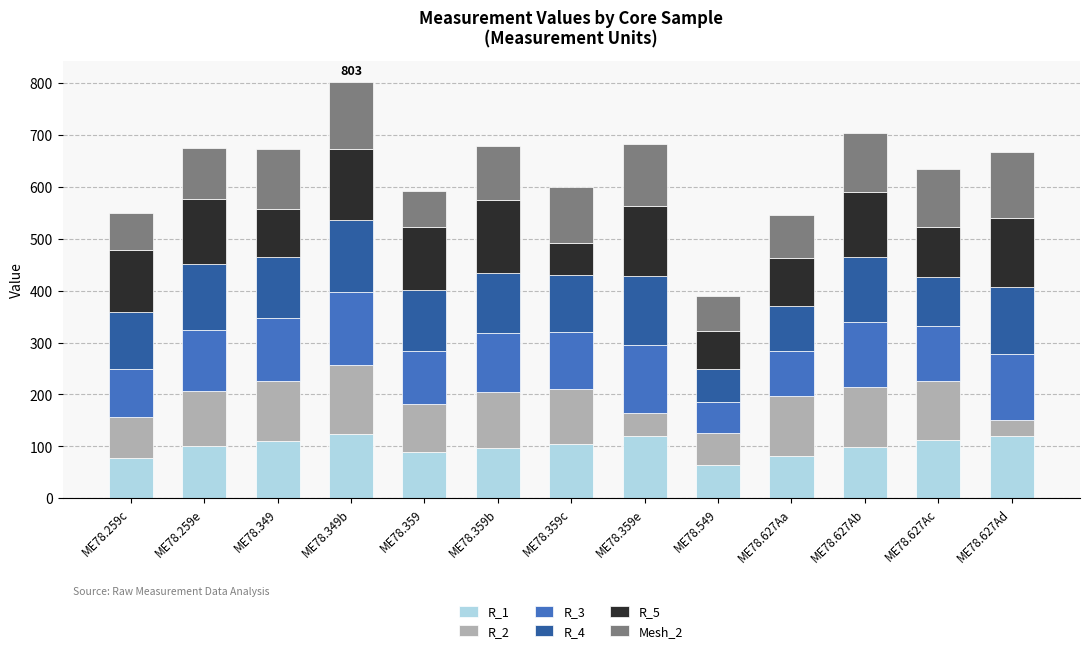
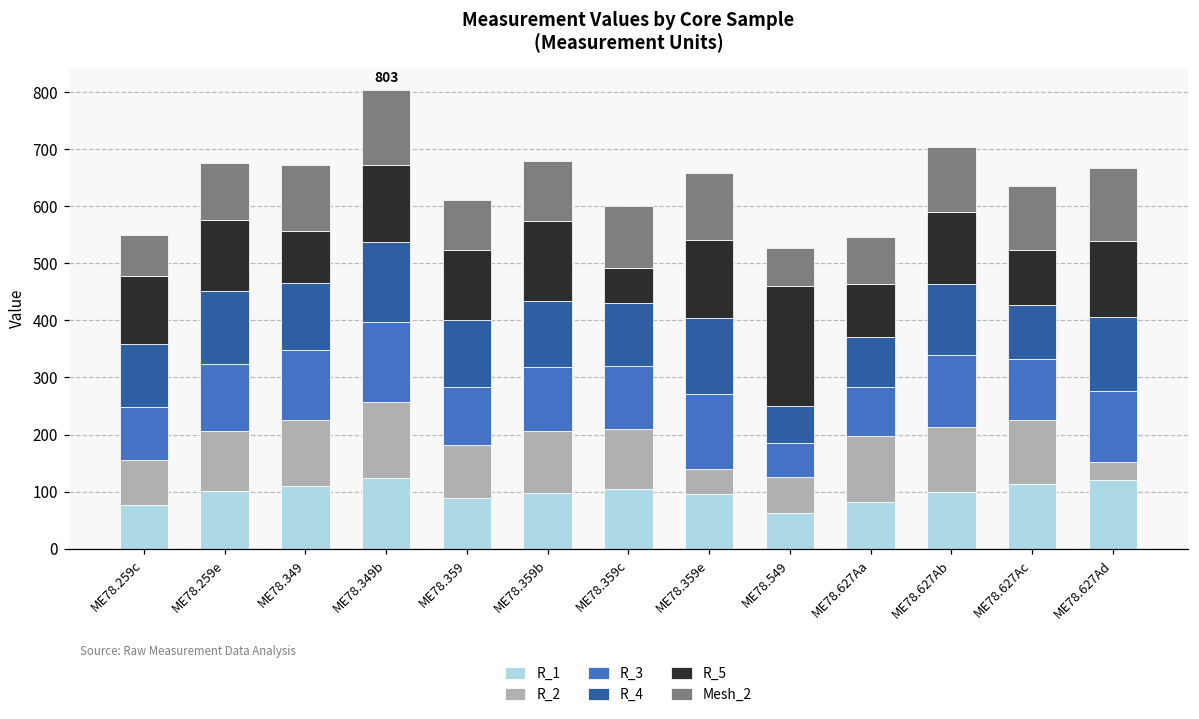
Mesh_2, ME78.359: 70 -> 90
R_1, ME78.359e: 120 -> 100
R_5, ME78.549: 70 -> 210
